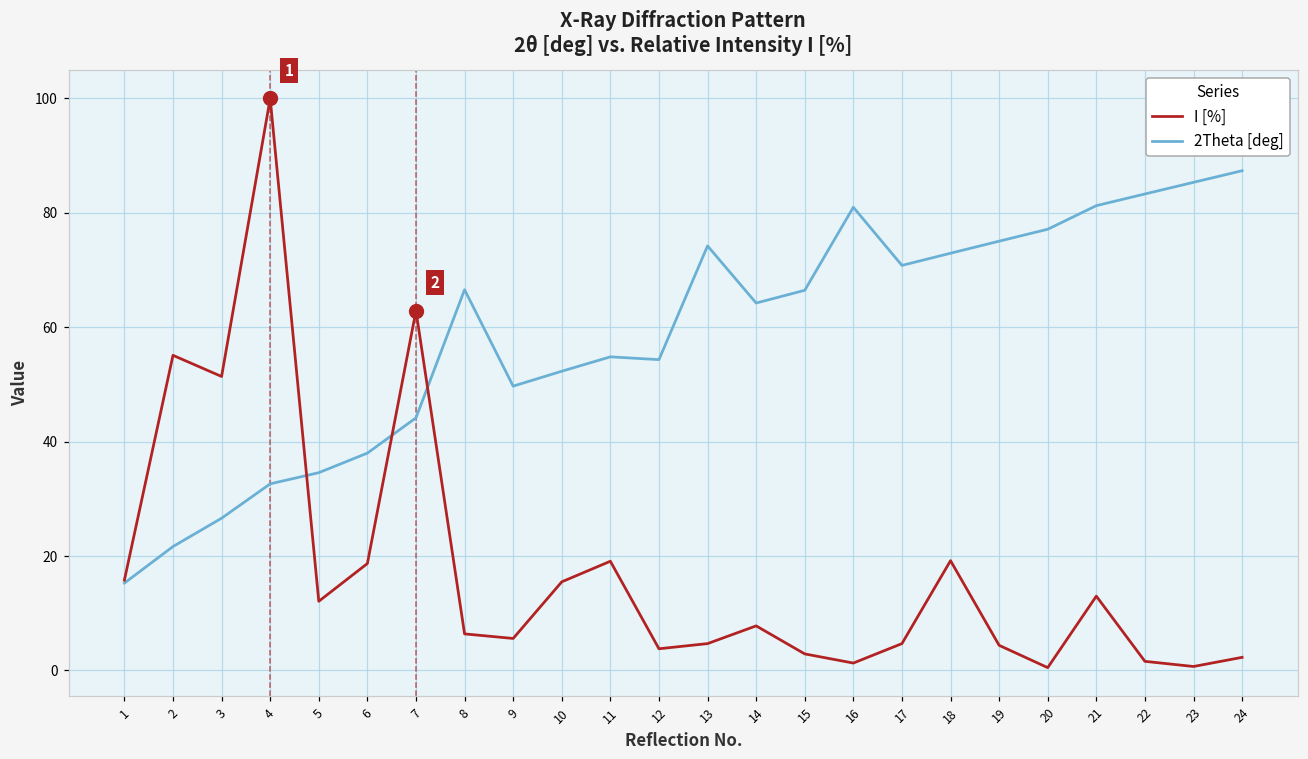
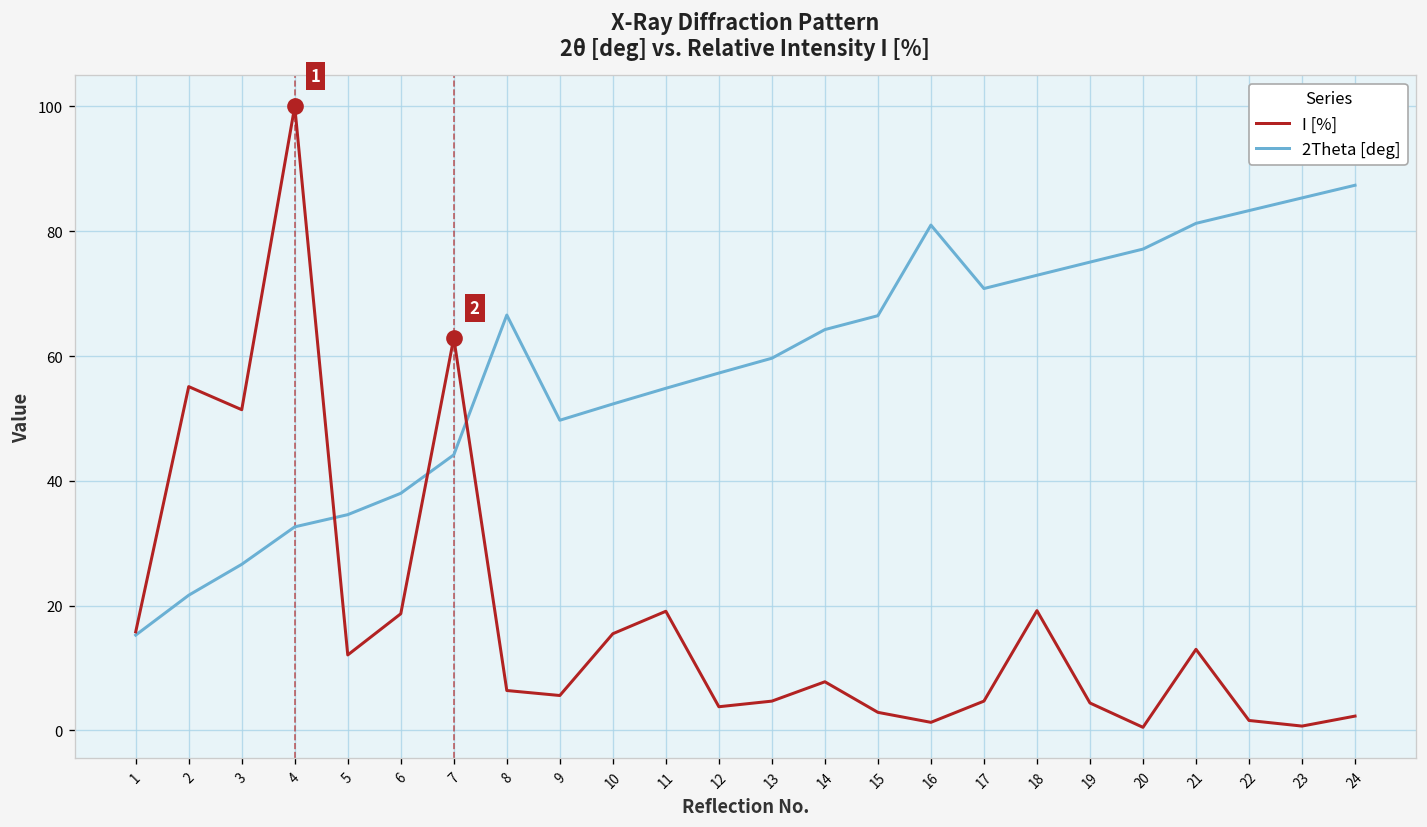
2Theta [deg], 12: 54 -> 57
2Theta [deg], 13: 74 -> 60
